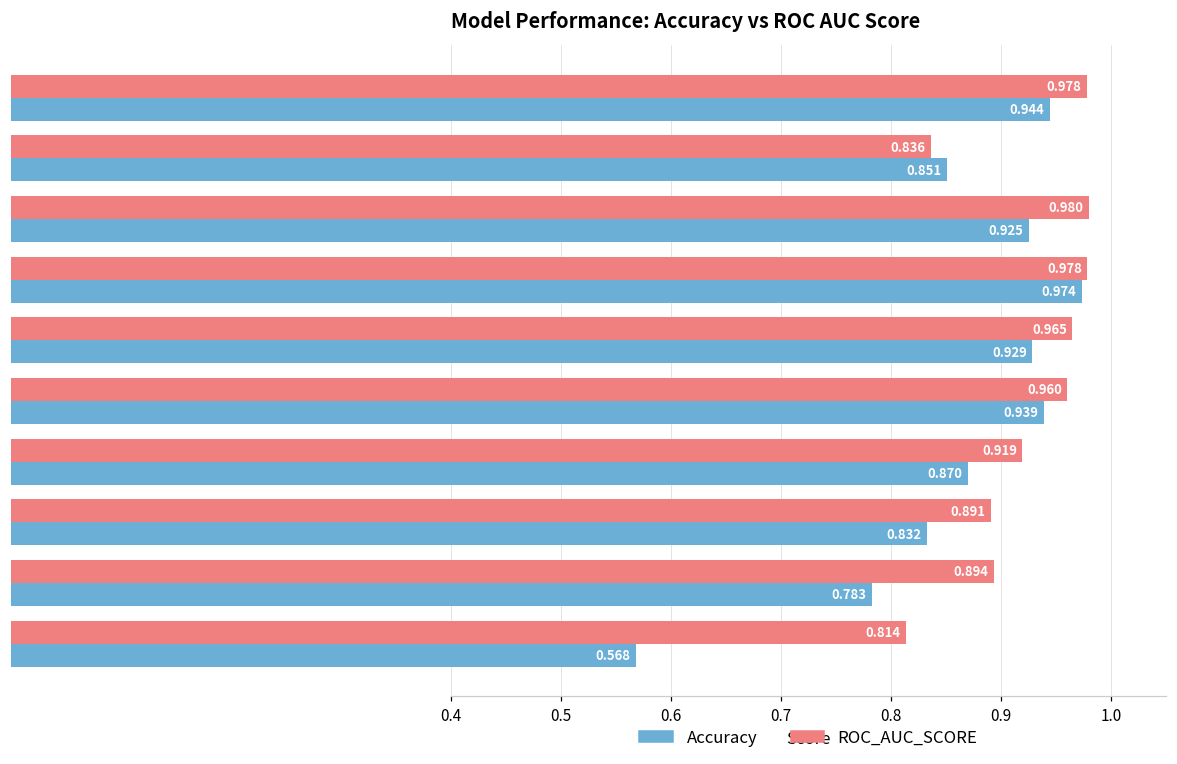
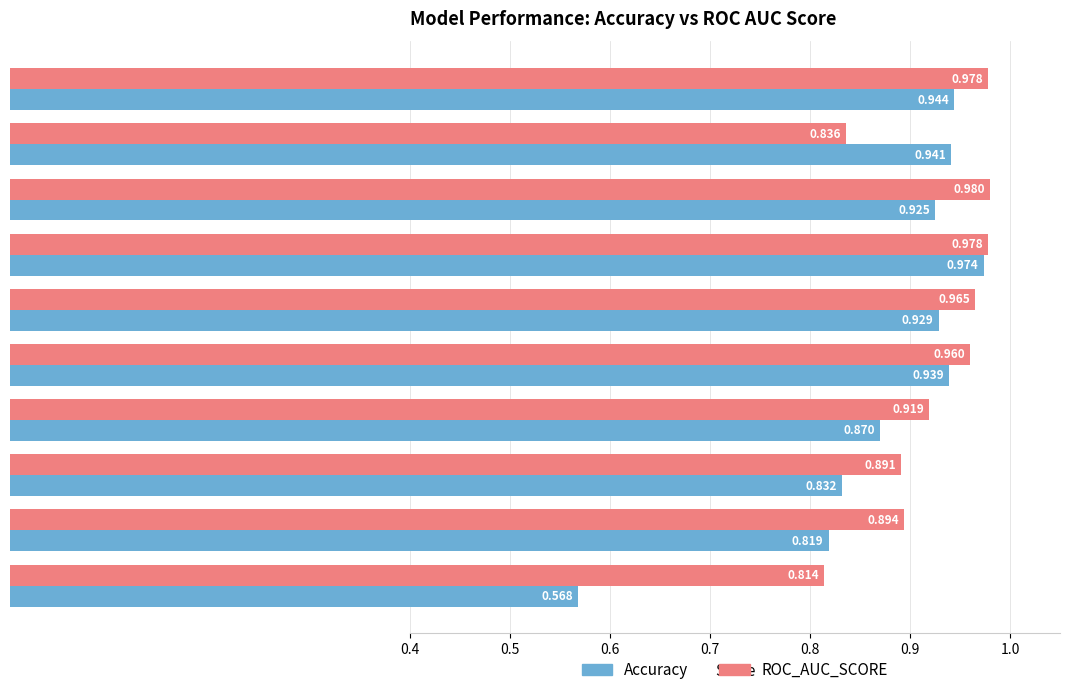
Accuracy, LightGBM: 0.851 -> 0.941
Accuracy, Logistic Regression: 0.783 -> 0.819
